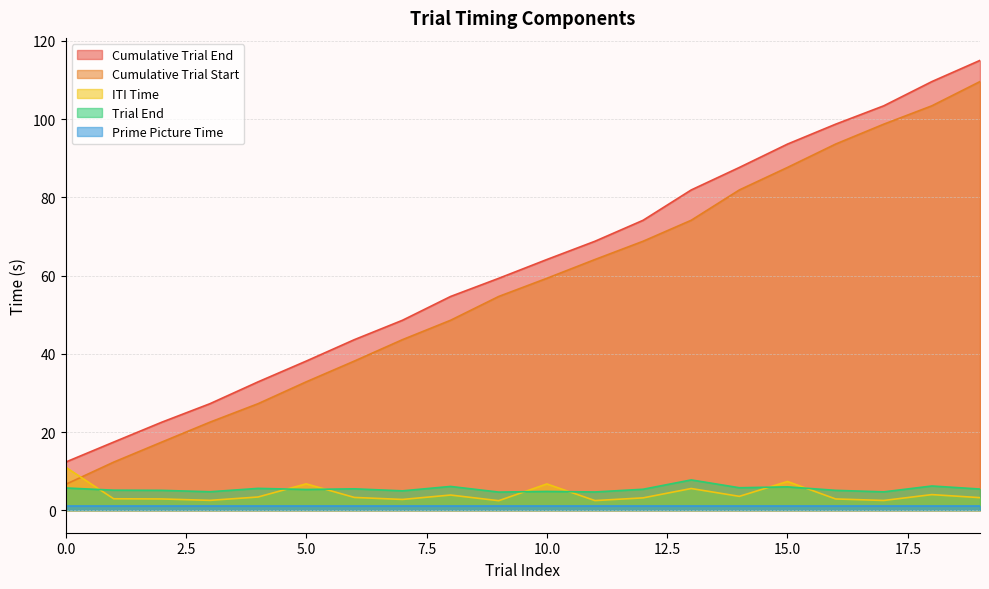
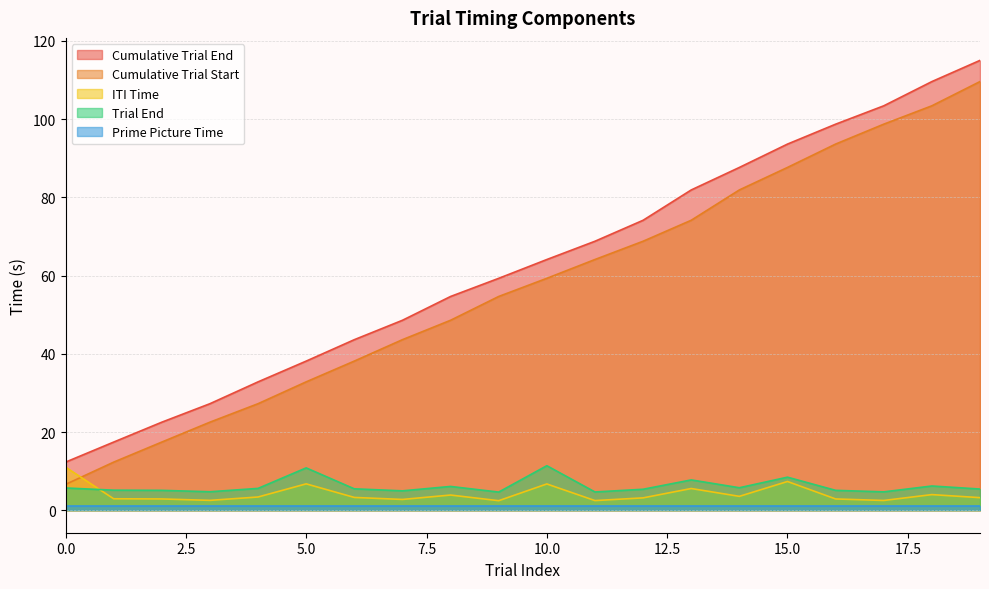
Trial End, 5.0: 5 -> 11
Trial End, 10.0: 5 -> 11
Trial End, 15.0: 6 -> 8
